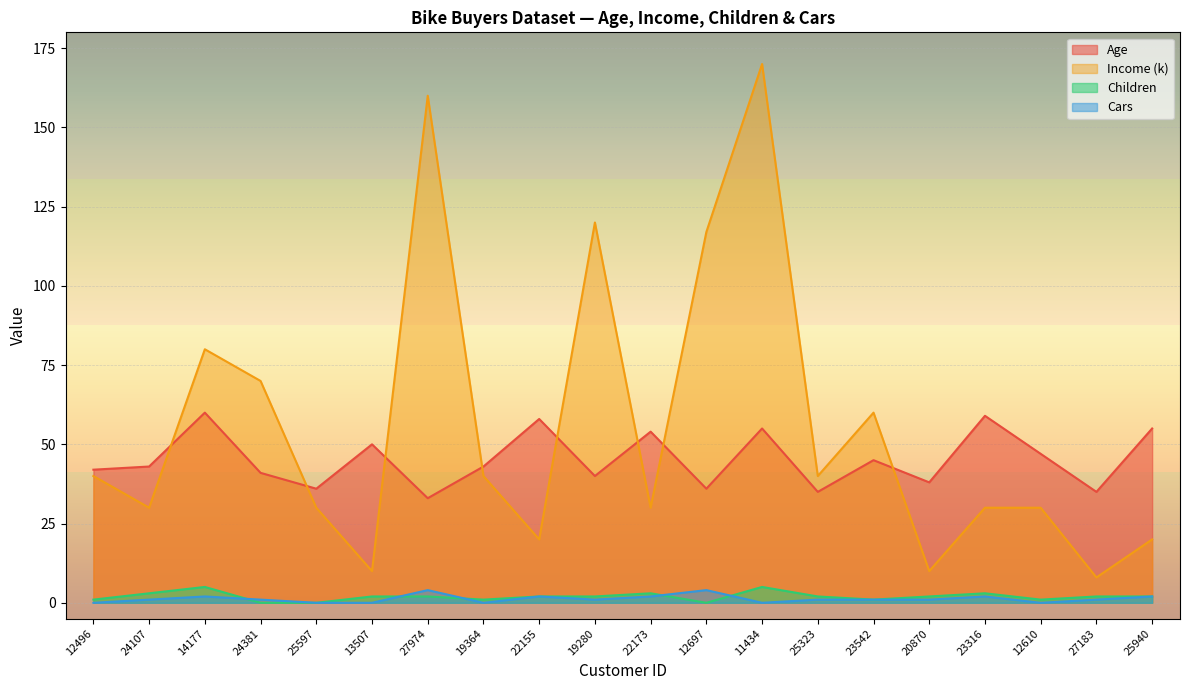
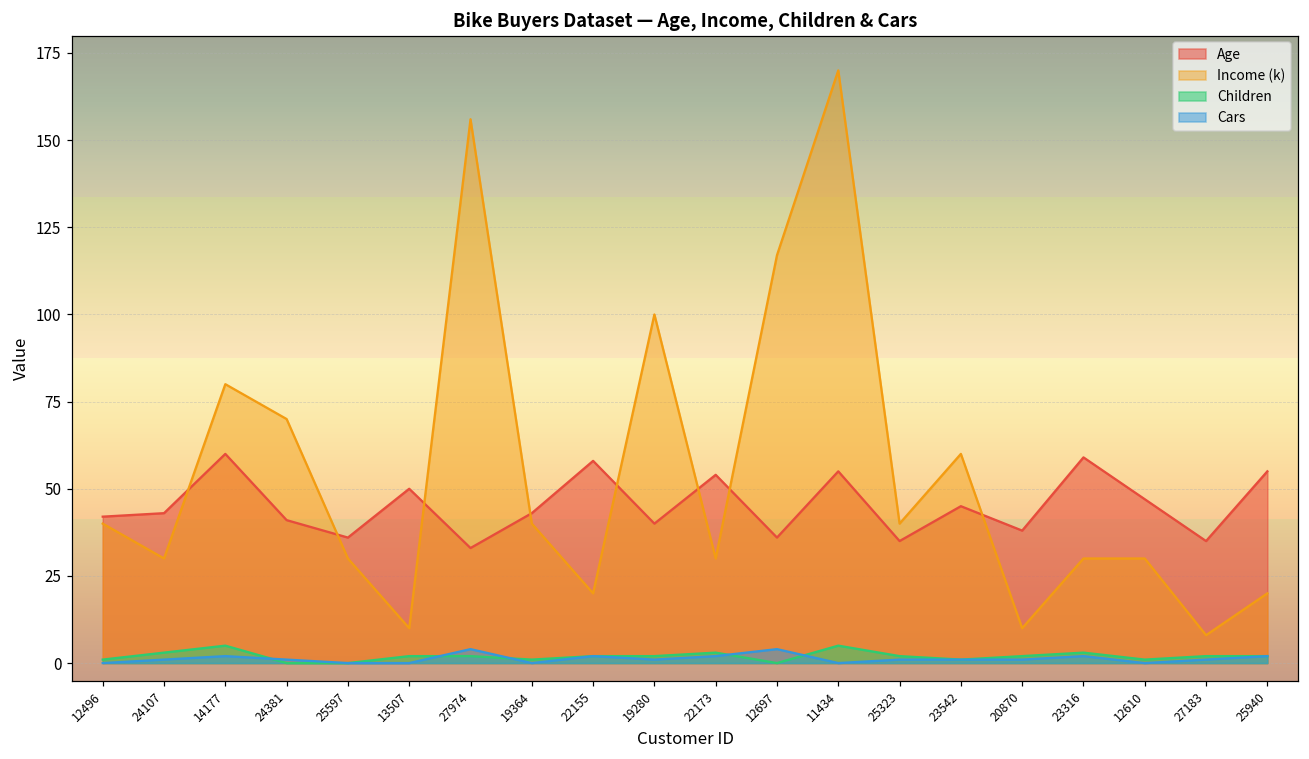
Income (k), 27974: 160 -> 156
Income (k), 19280: 120 -> 100
